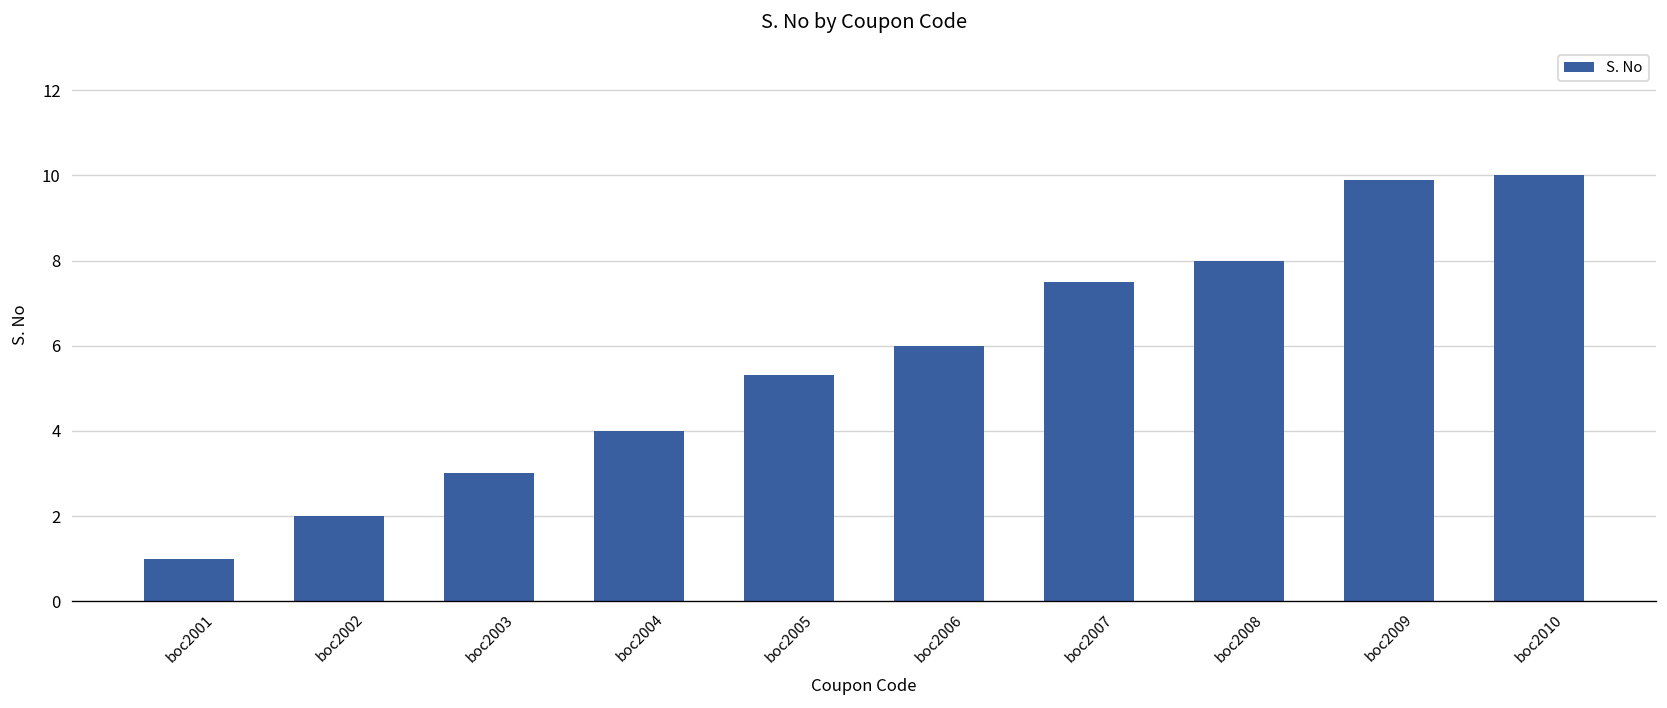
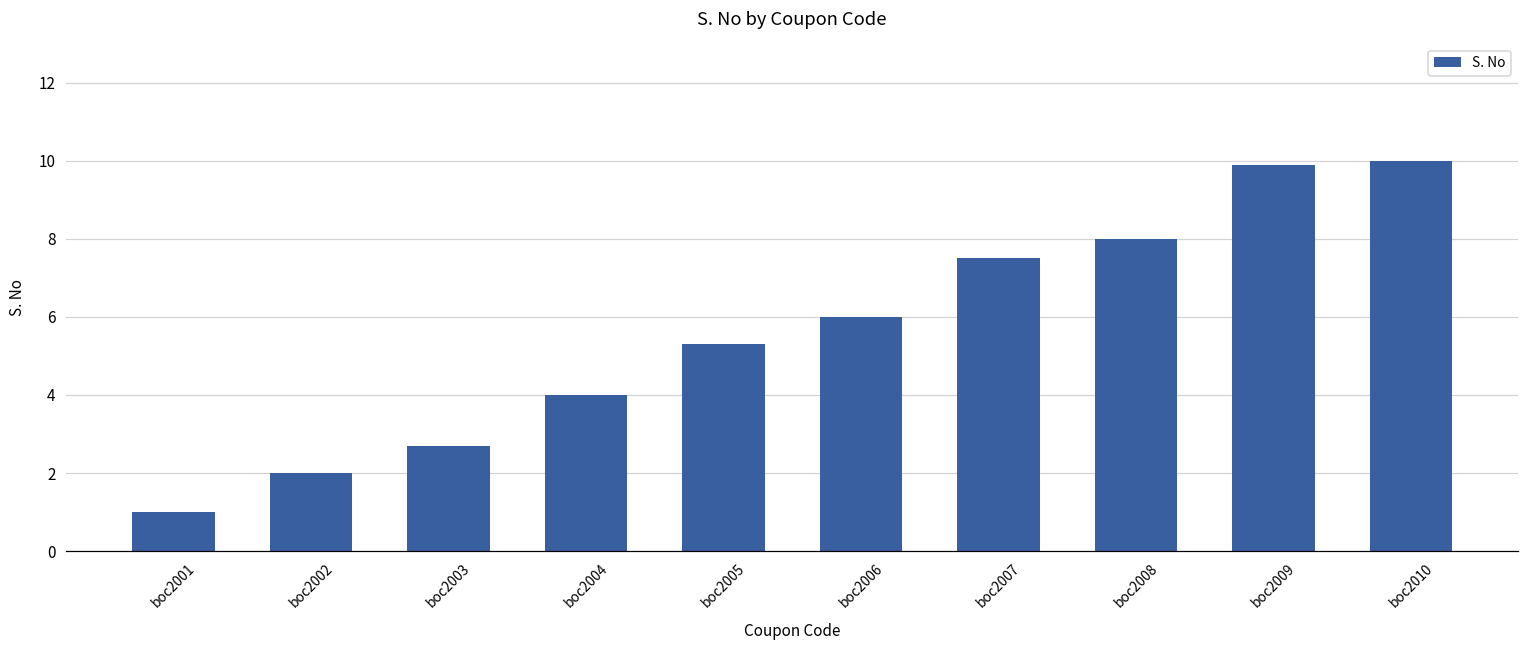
boc2003: 3.0 -> 2.7
